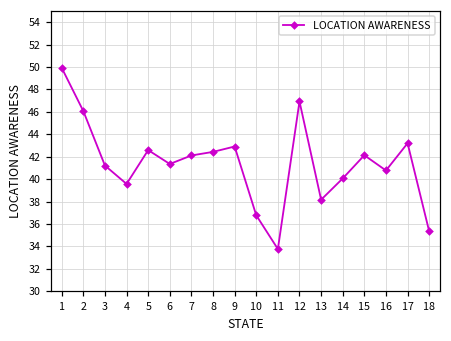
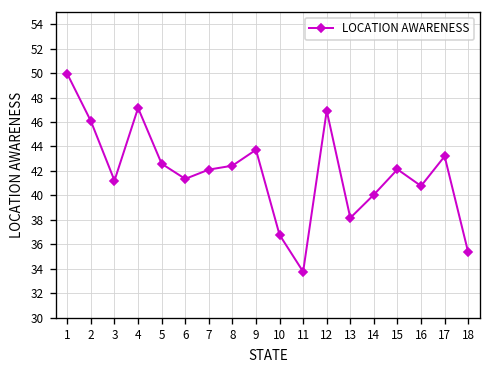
4: 39.6 -> 47.2
9: 42.9 -> 43.7
